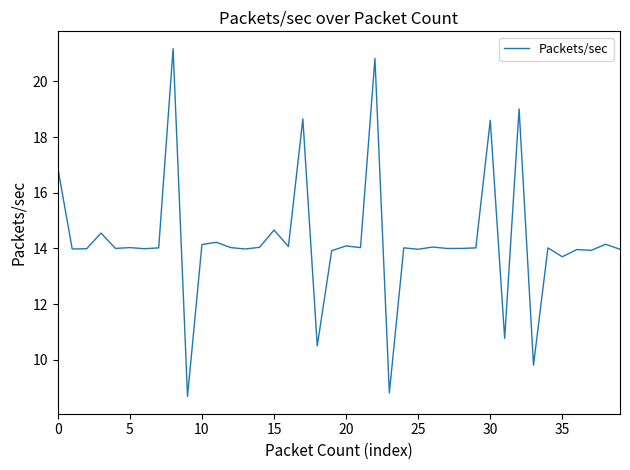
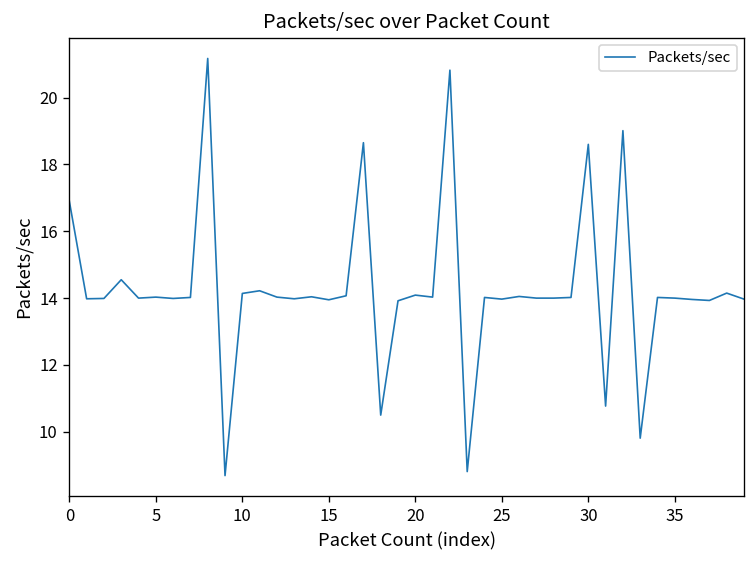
15: 14.7 -> 14.0
35: 13.7 -> 14.0
